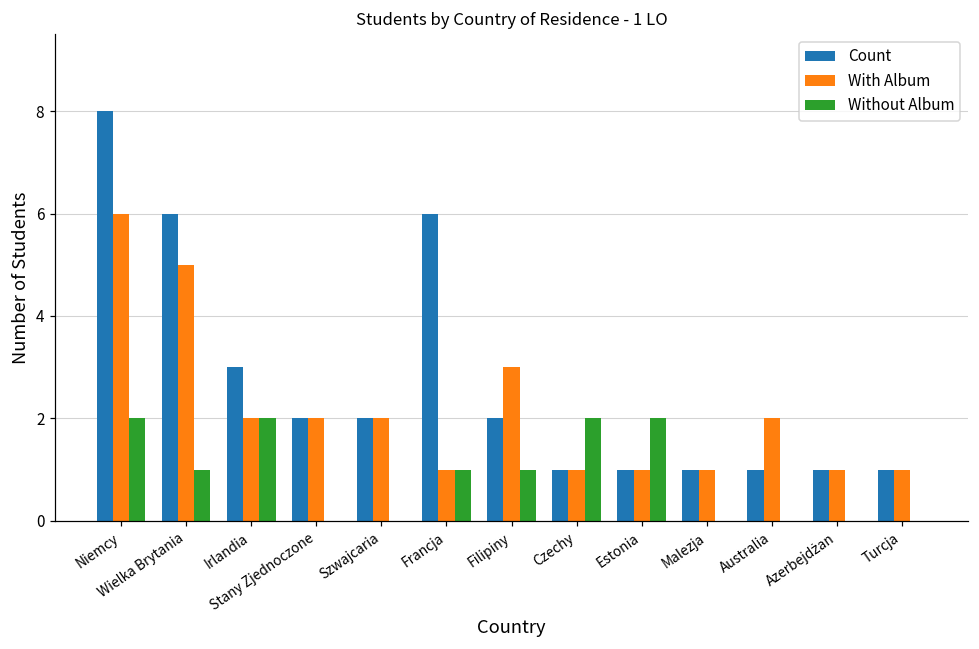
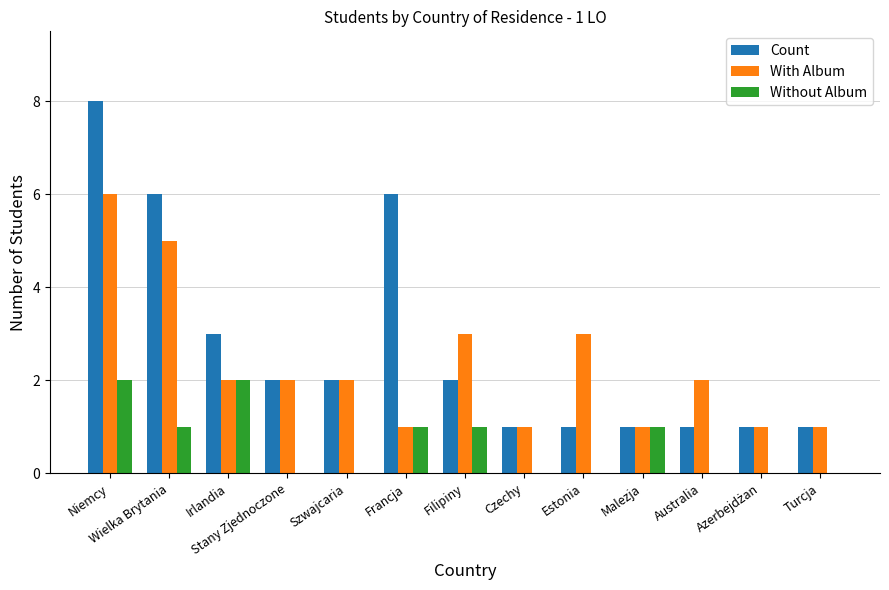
Without Album, Czechy: 2 -> 0
With Album, Estonia: 1 -> 3
Without Album, Estonia: 2 -> 0
Without Album, Malezja: 0 -> 1
